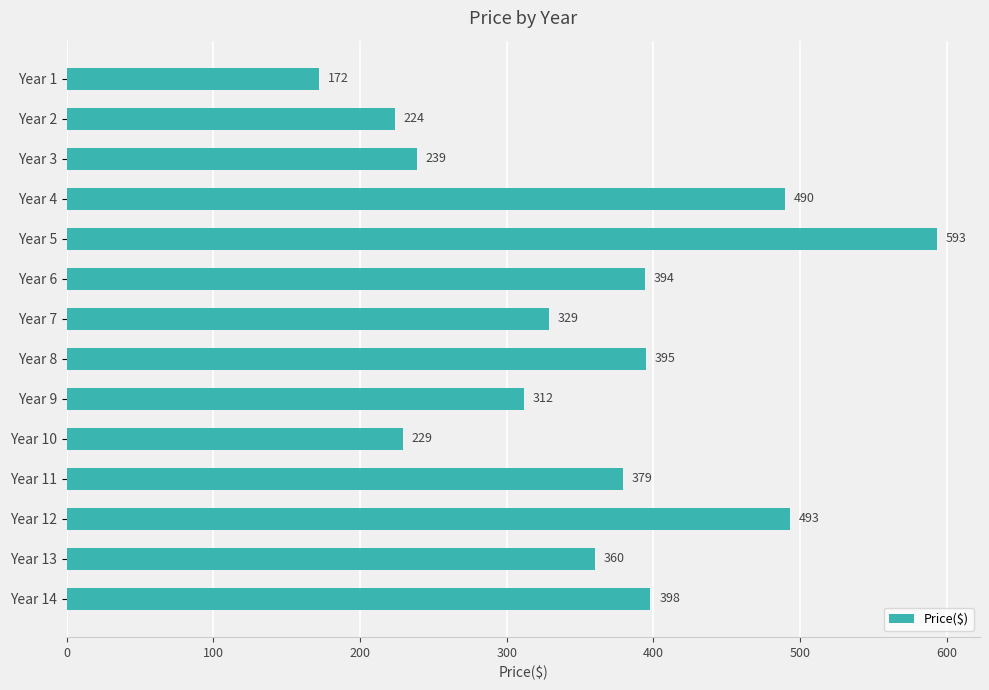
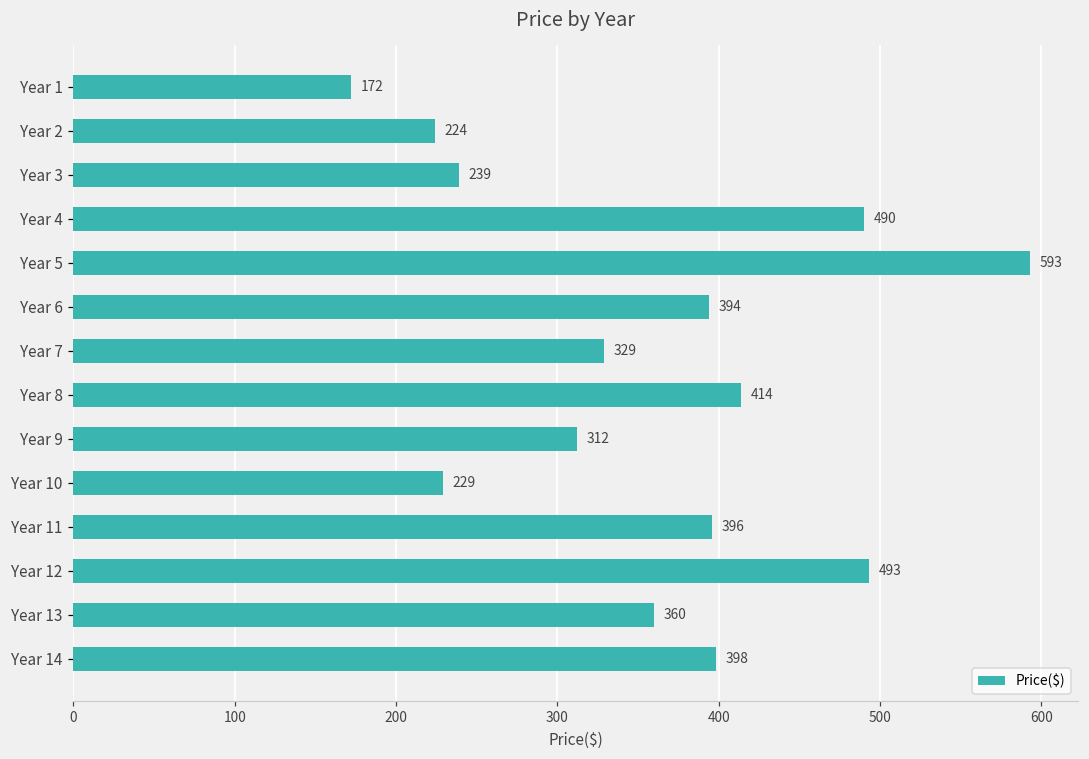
Year 8: 395 -> 414
Year 11: 379 -> 396
